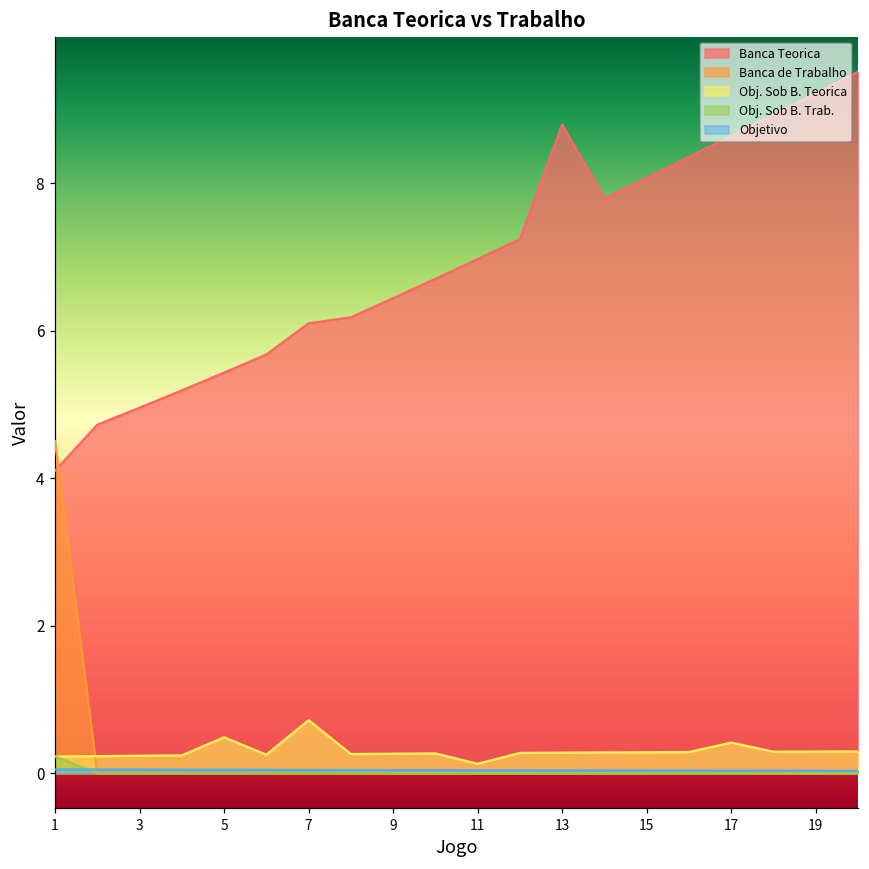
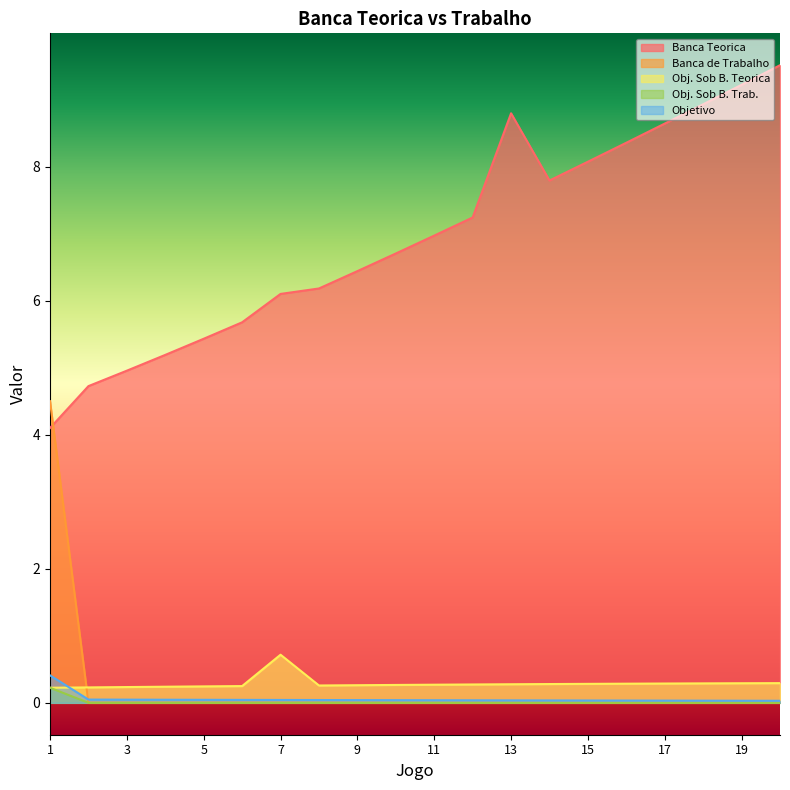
Objetivo, 1: 0.1 -> 0.4
Obj. Sob B. Teorica, 5: 0.5 -> 0.2
Obj. Sob B. Teorica, 11: 0.1 -> 0.3
Obj. Sob B. Teorica, 17: 0.4 -> 0.3
